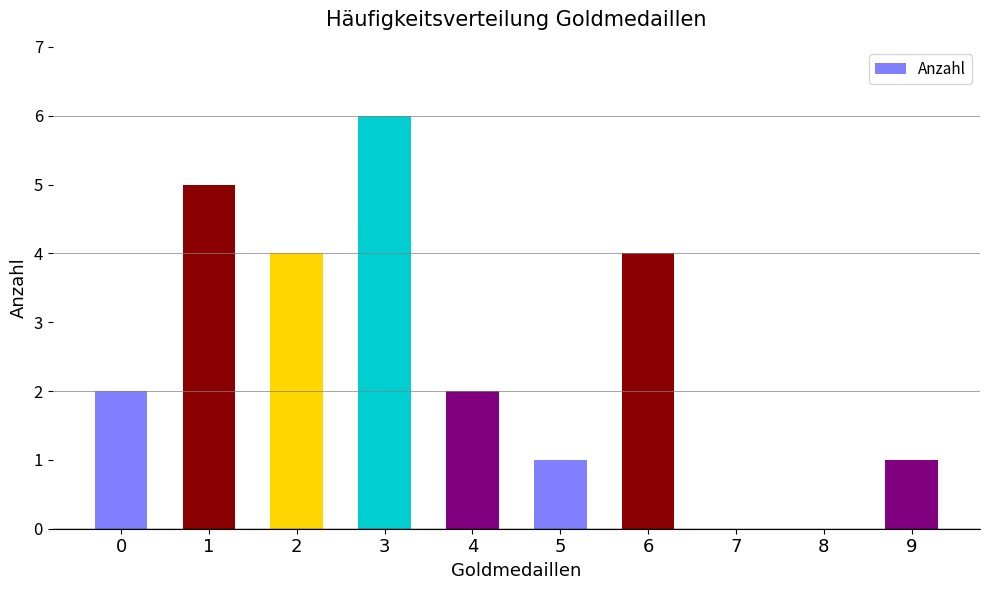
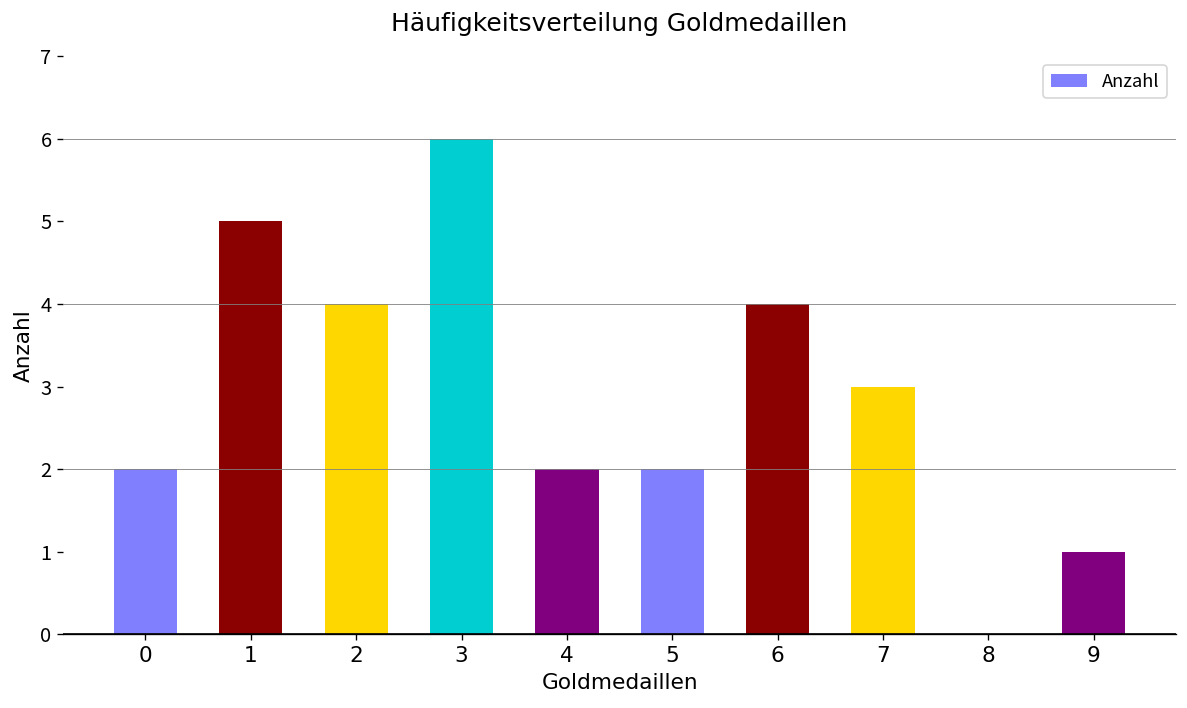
5: 1 -> 2
7: 0 -> 3
